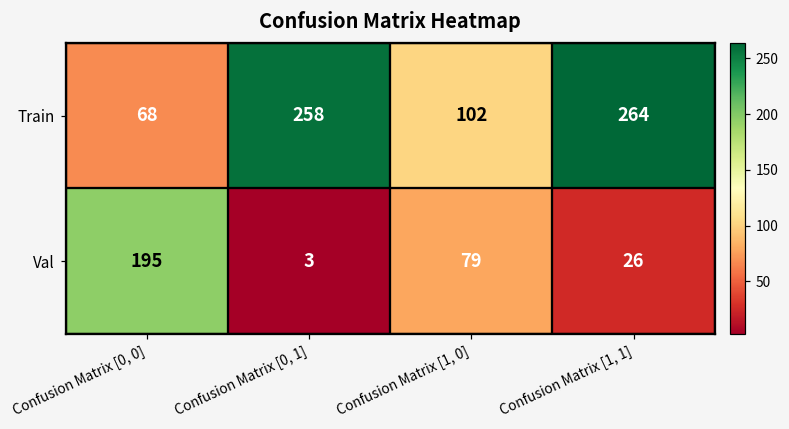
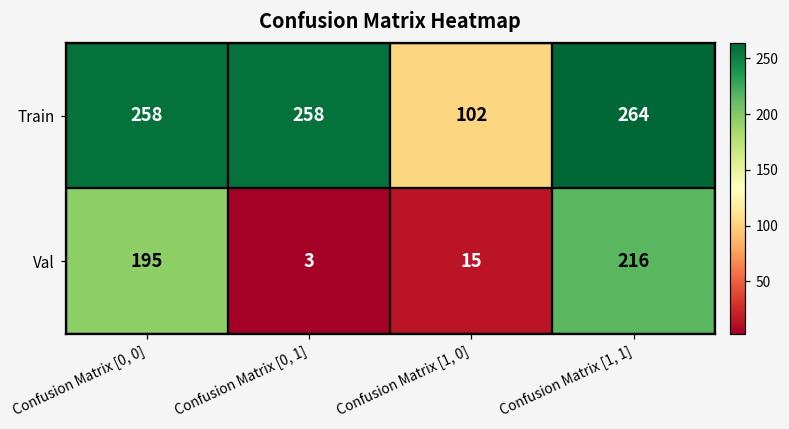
Train, Confusion Matrix [0, 0]: 68 -> 258
Val, Confusion Matrix [1, 0]: 79 -> 15
Val, Confusion Matrix [1, 1]: 26 -> 216
